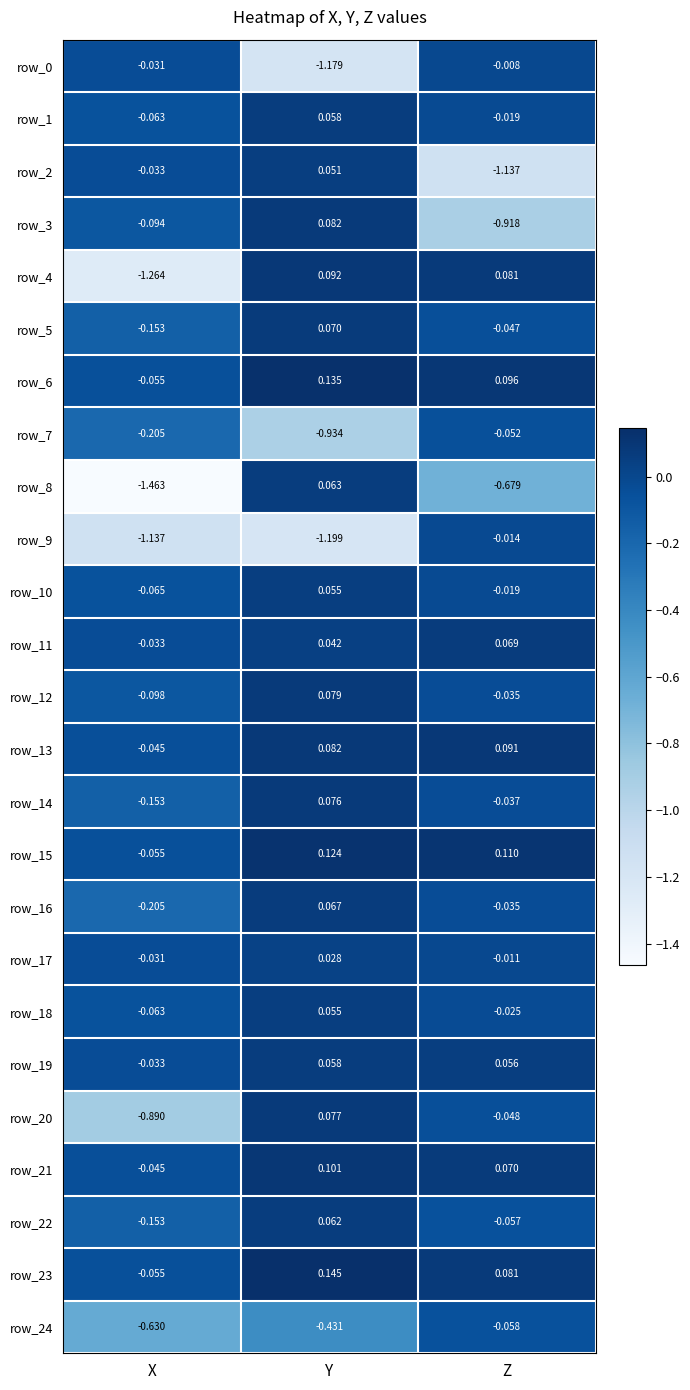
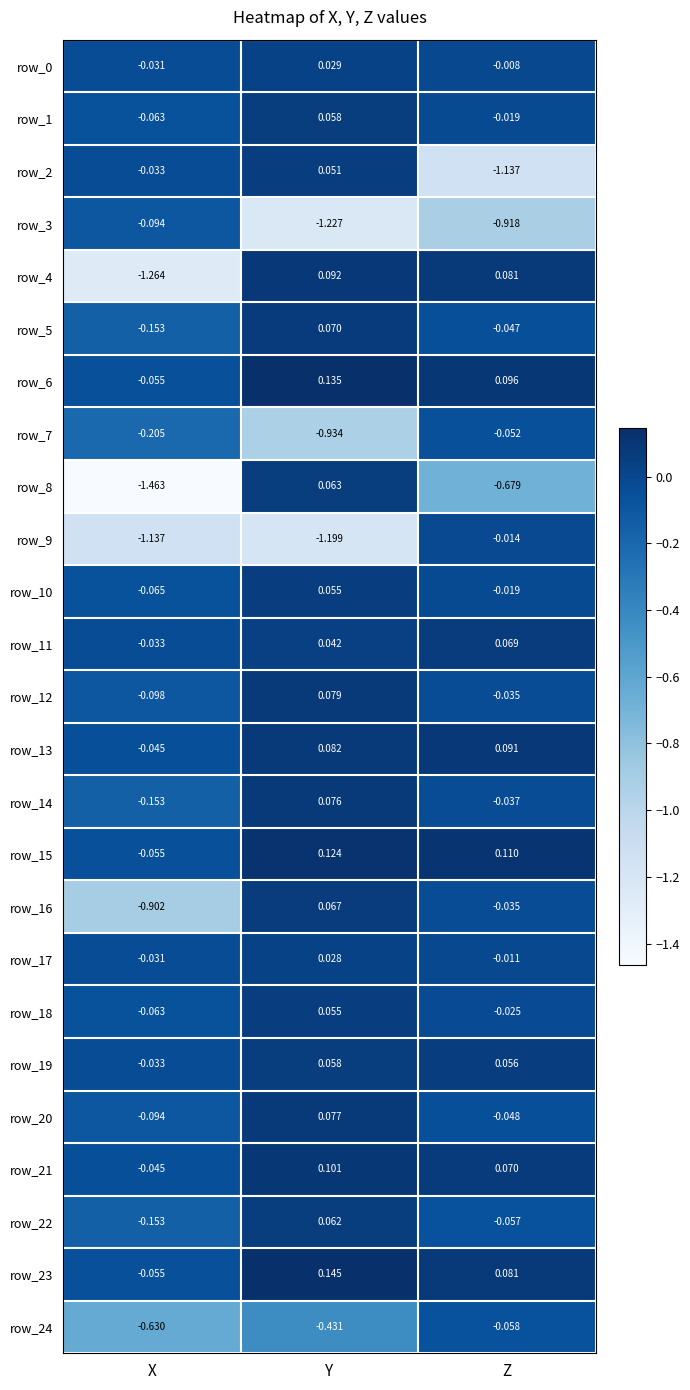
row_0, Y: -1.179 -> 0.029
row_3, Y: 0.082 -> -1.227
row_16, X: -0.205 -> -0.902
row_20, X: -0.890 -> -0.094
